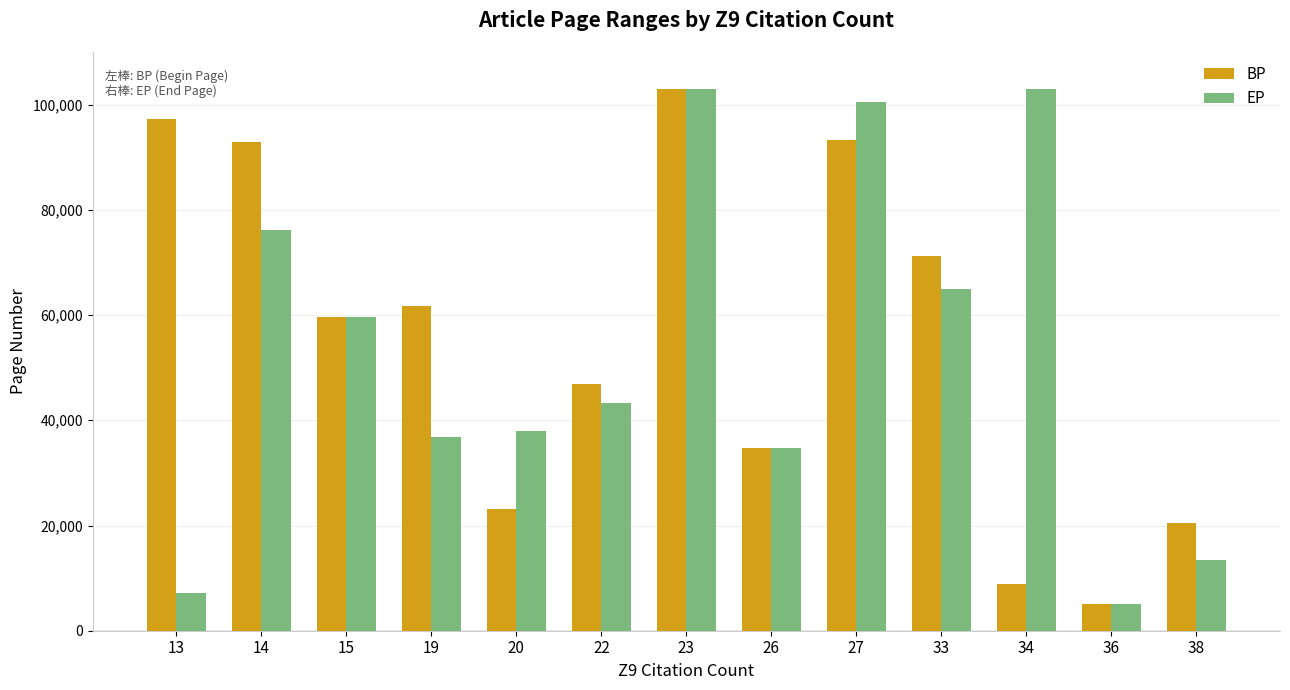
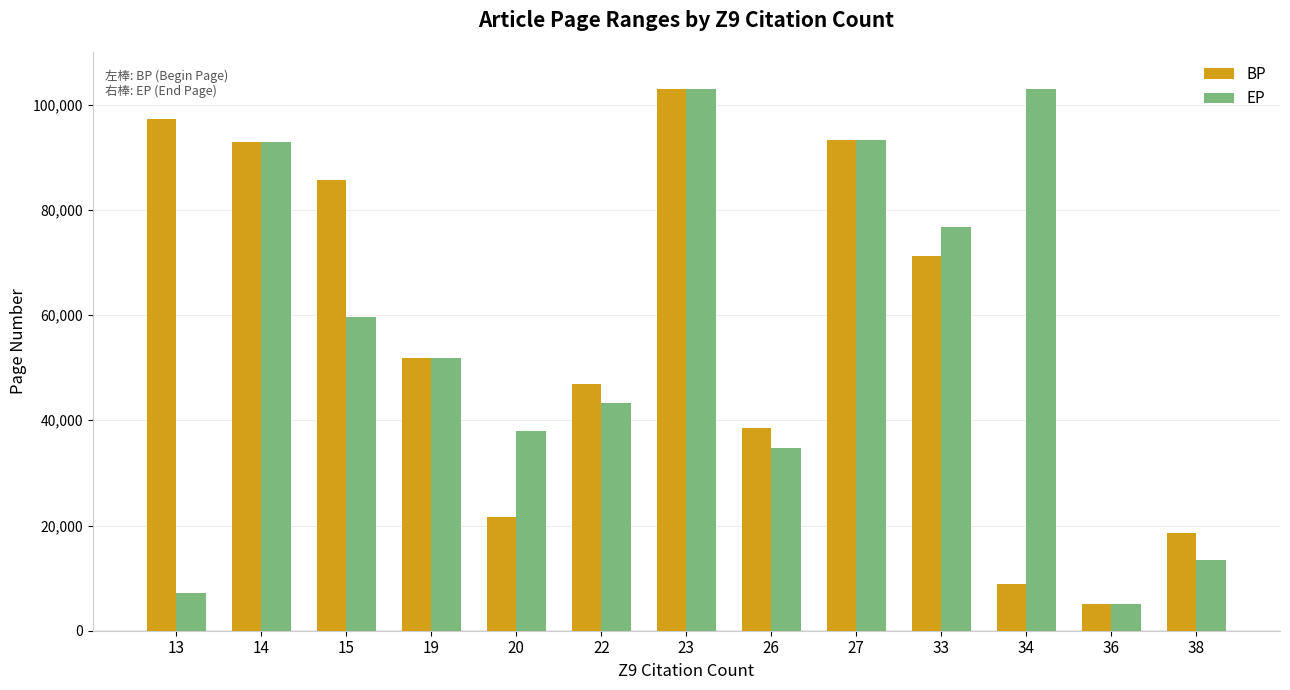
EP, 14: 76,000 -> 93,000
BP, 15: 60,000 -> 86,000
BP, 19: 62,000 -> 52,000
EP, 19: 37,000 -> 52,000
BP, 20: 23,000 -> 22,000
BP, 26: 35,000 -> 39,000
EP, 27: 100,000 -> 93,000
EP, 33: 65,000 -> 77,000
BP, 38: 20,000 -> 18,000
